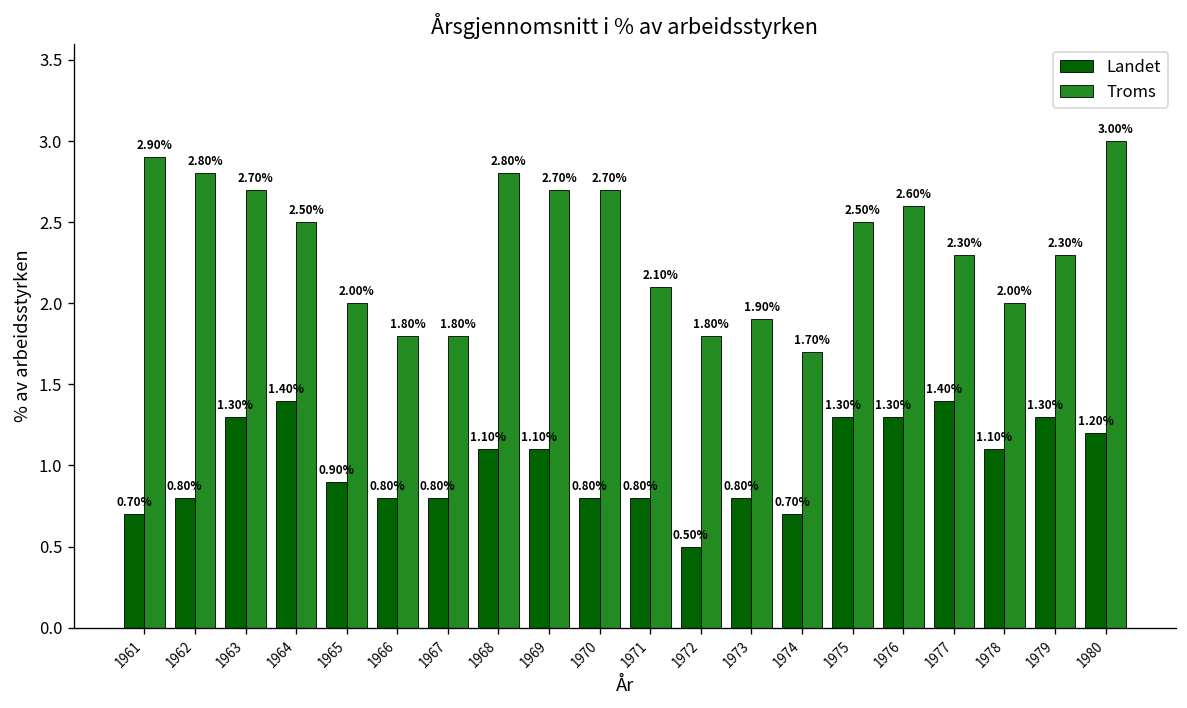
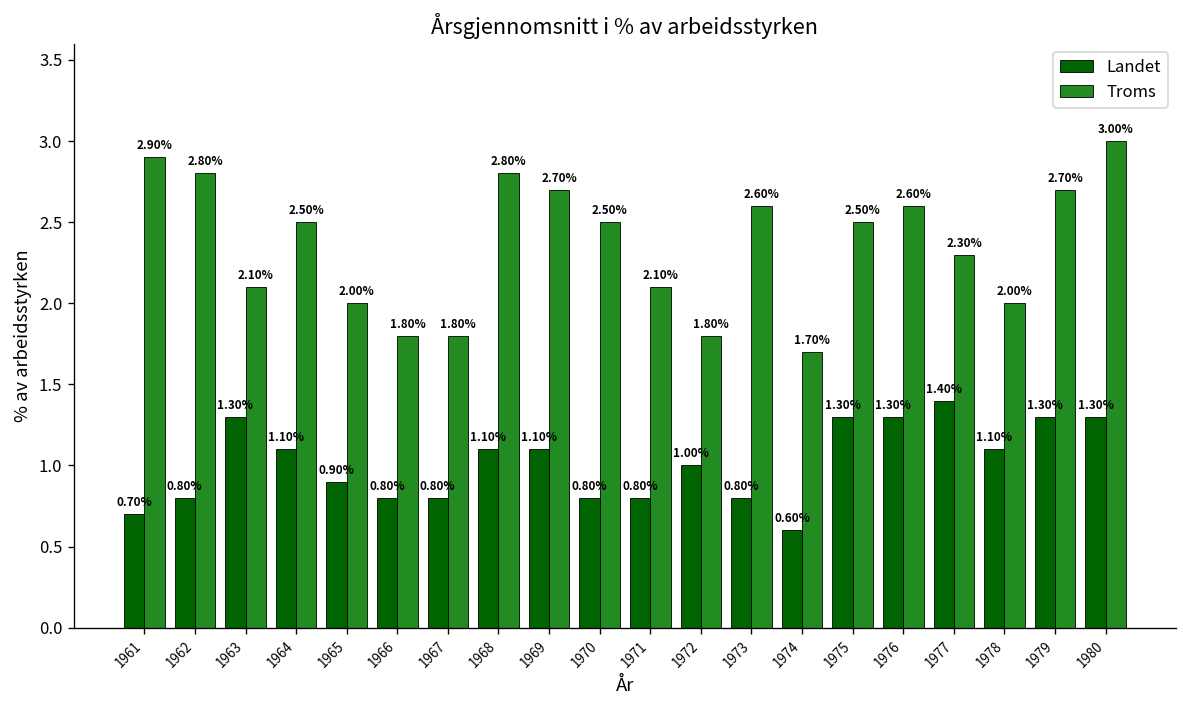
Troms, 1963: 2.70% -> 2.10%
Landet, 1964: 1.40% -> 1.10%
Troms, 1970: 2.70% -> 2.50%
Landet, 1972: 0.50% -> 1.00%
Troms, 1973: 1.90% -> 2.60%
Landet, 1974: 0.70% -> 0.60%
Troms, 1979: 2.30% -> 2.70%
Landet, 1980: 1.20% -> 1.30%
